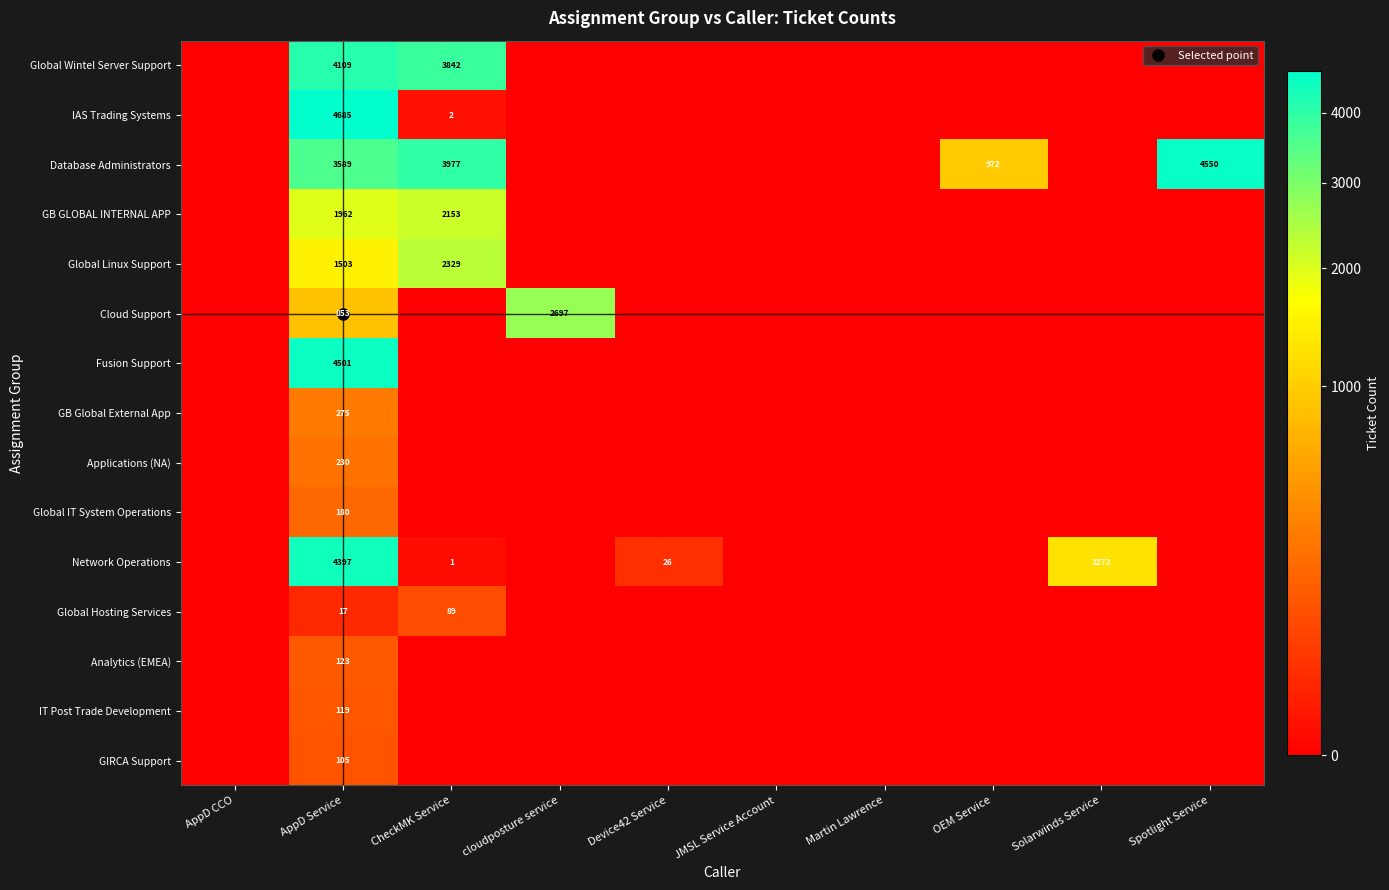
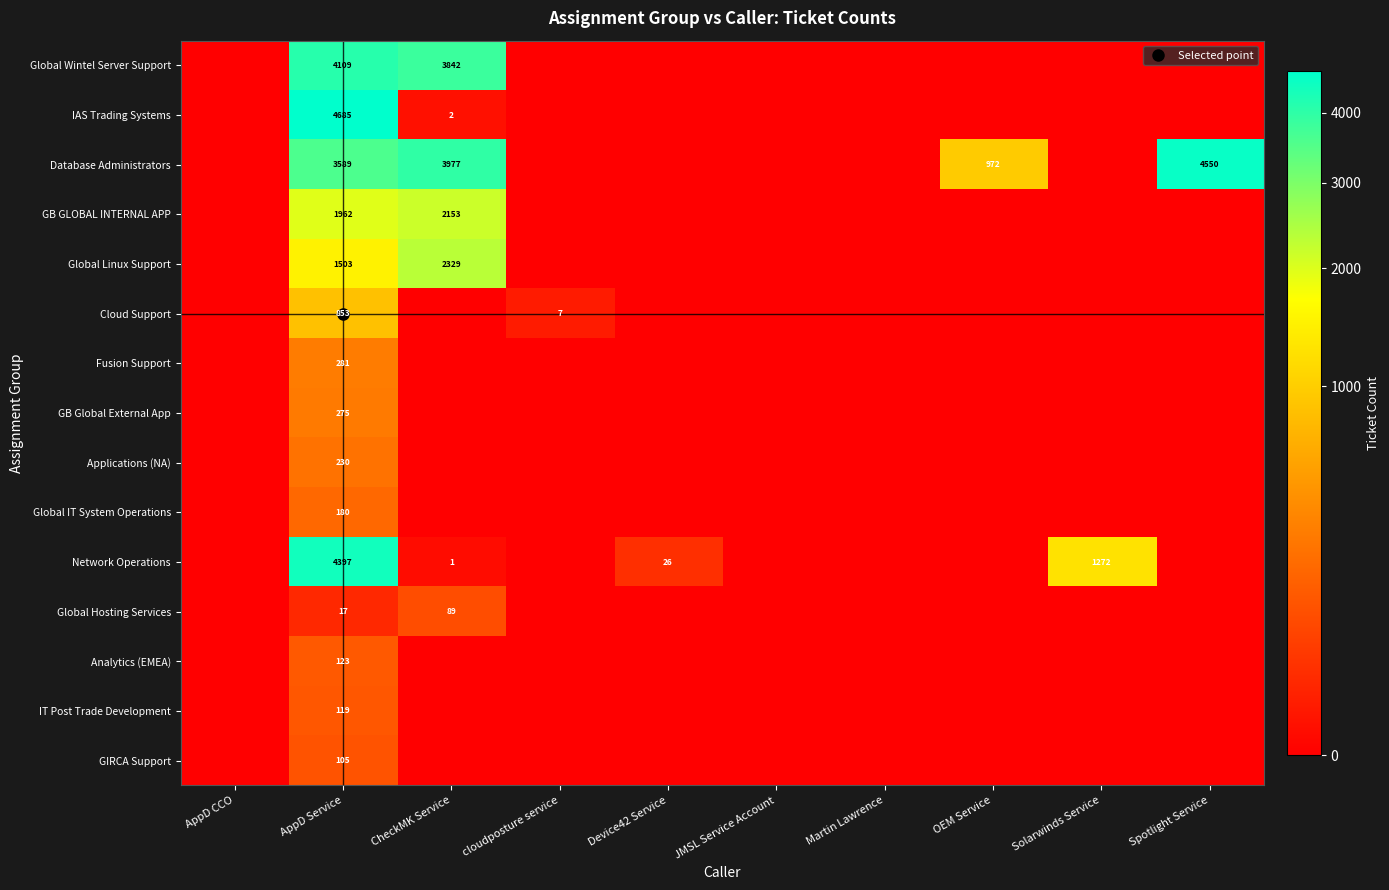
Cloud Support, cloudposture service: 2697 -> 7
Fusion Support, AppD Service: 4501 -> 281
